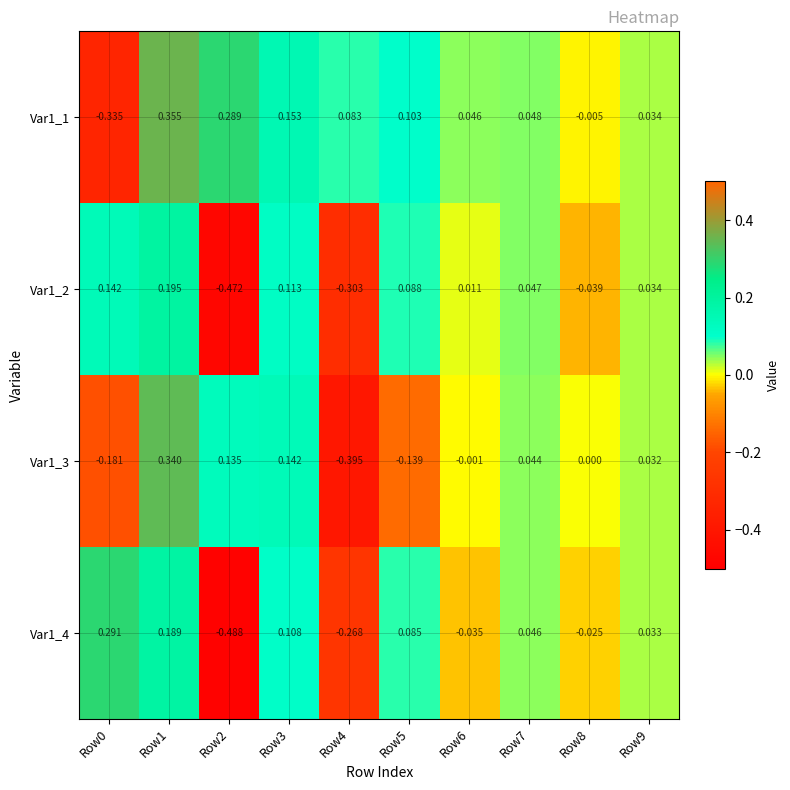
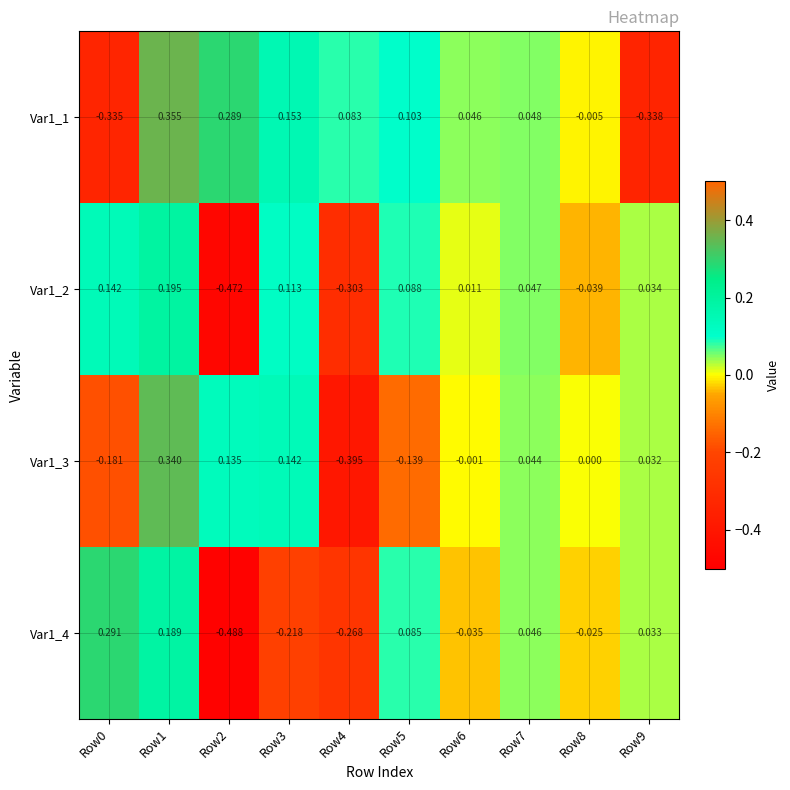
Var1_1, Row9: 0.034 -> -0.338
Var1_4, Row3: 0.108 -> -0.218
